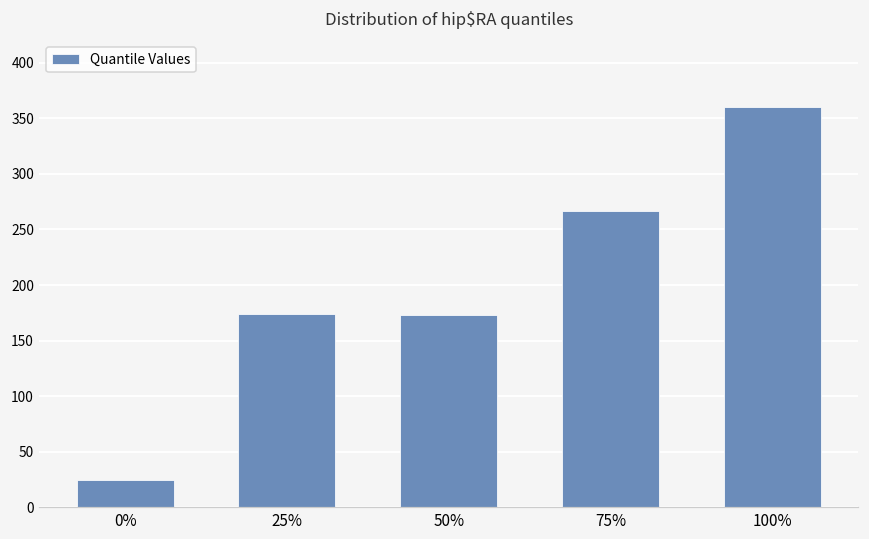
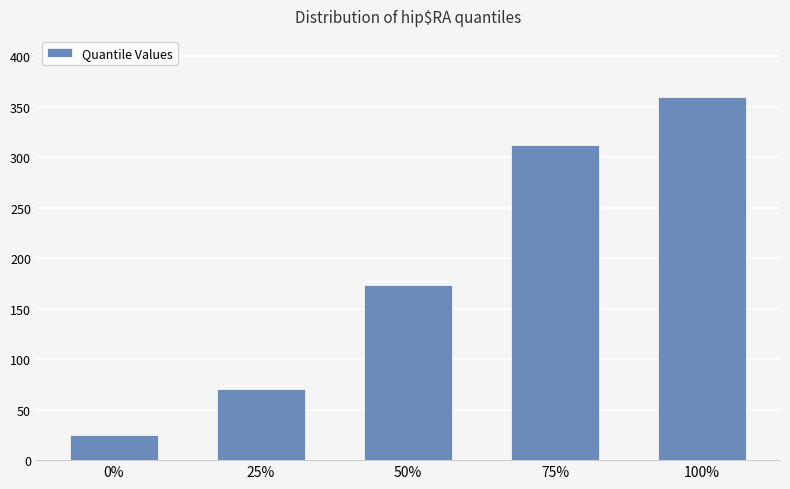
25%: 174 -> 70
75%: 267 -> 312
